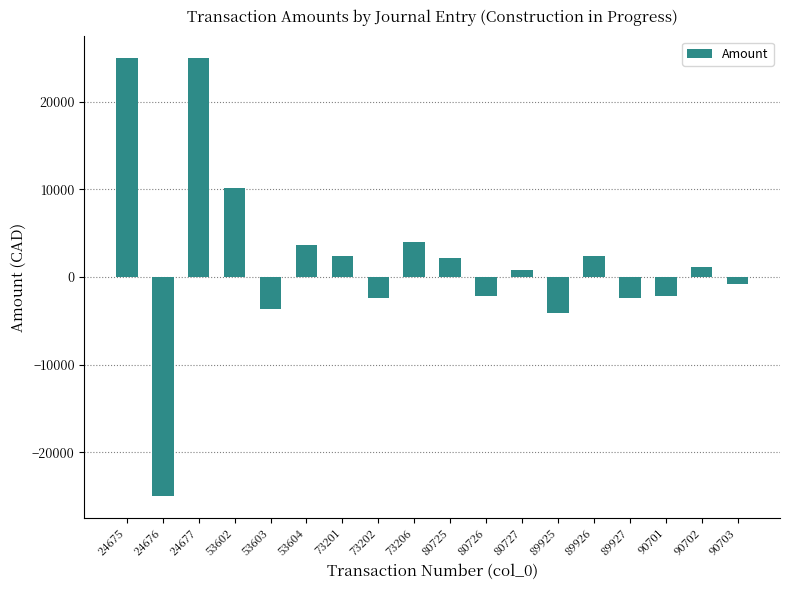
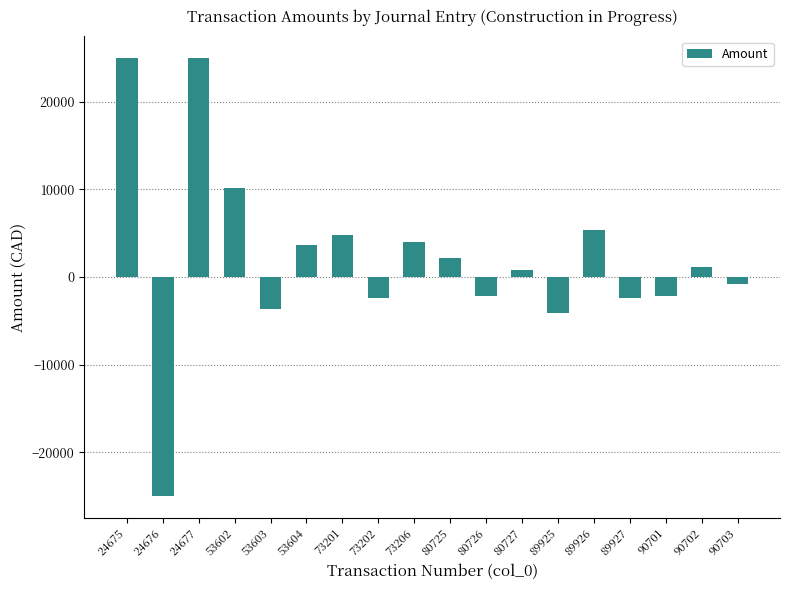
73201: 2000 -> 5000
89926: 2000 -> 5000
